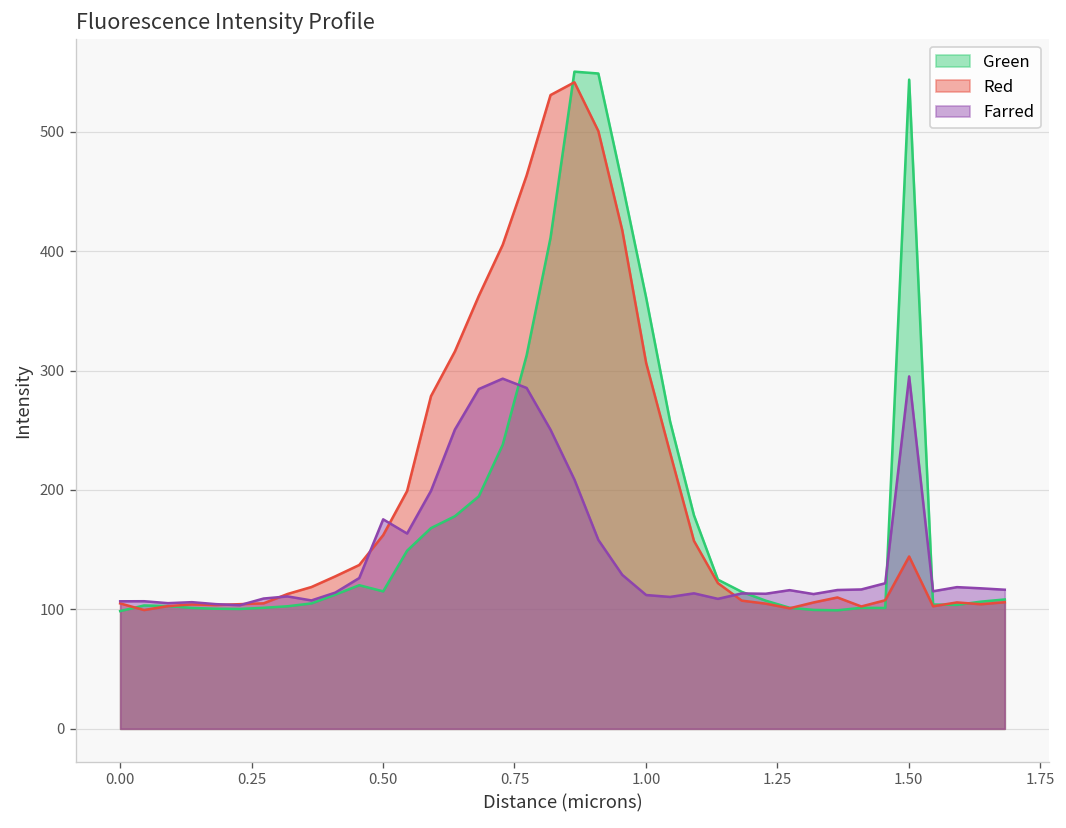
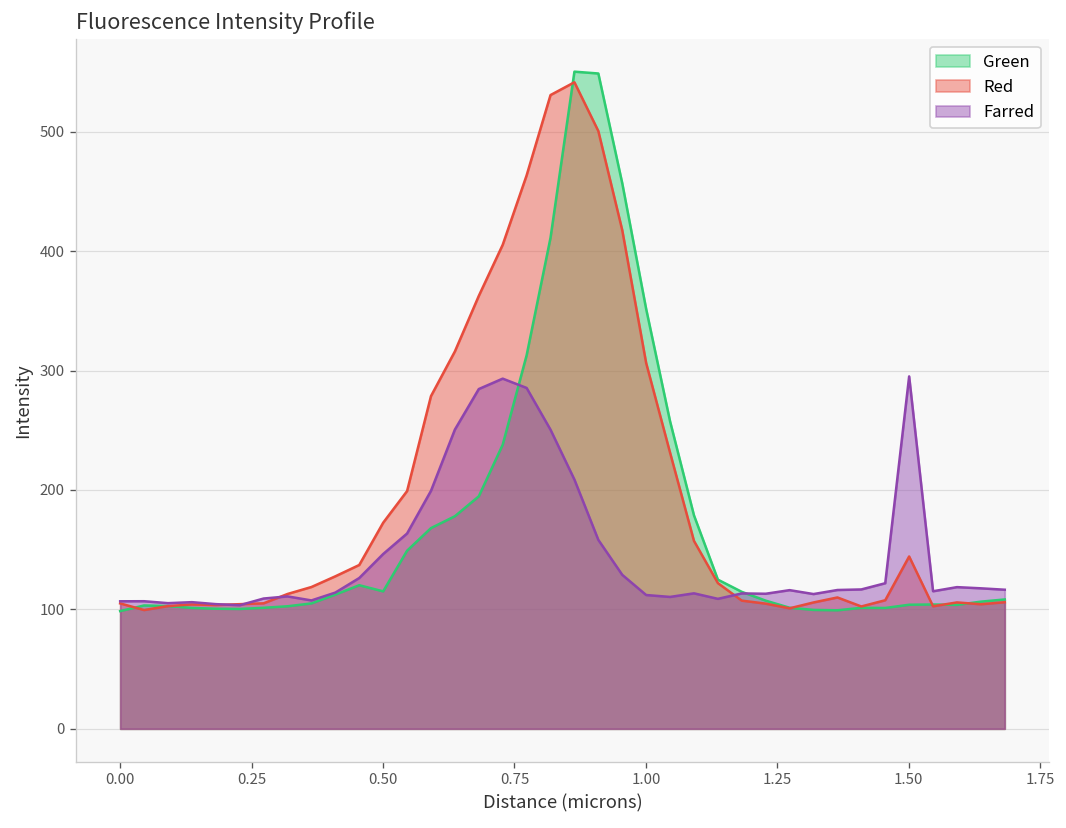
Red, 0.50: 160 -> 170
Farred, 0.50: 180 -> 150
Green, 1.00: 360 -> 350
Green, 1.50: 540 -> 100
